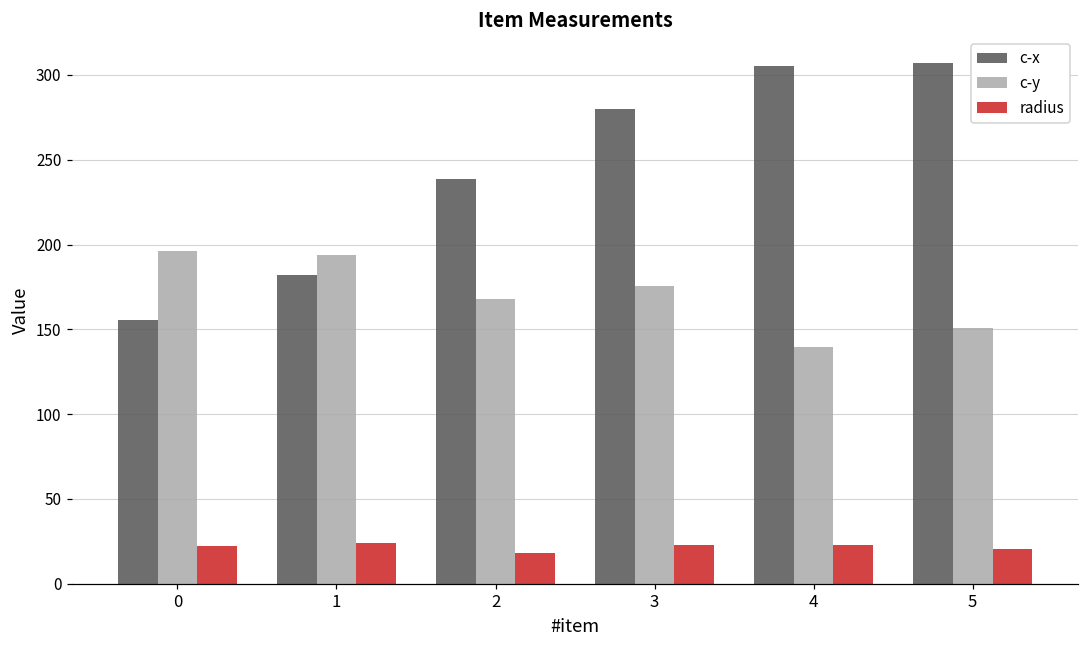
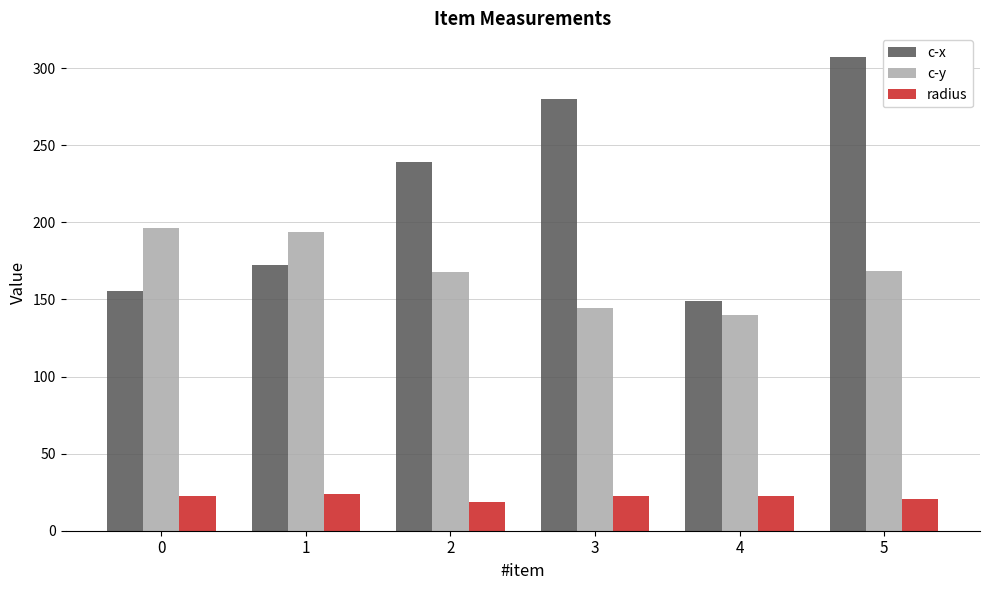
c-x, 1: 182 -> 172
c-y, 3: 176 -> 144
c-x, 4: 306 -> 149
c-y, 5: 151 -> 168
